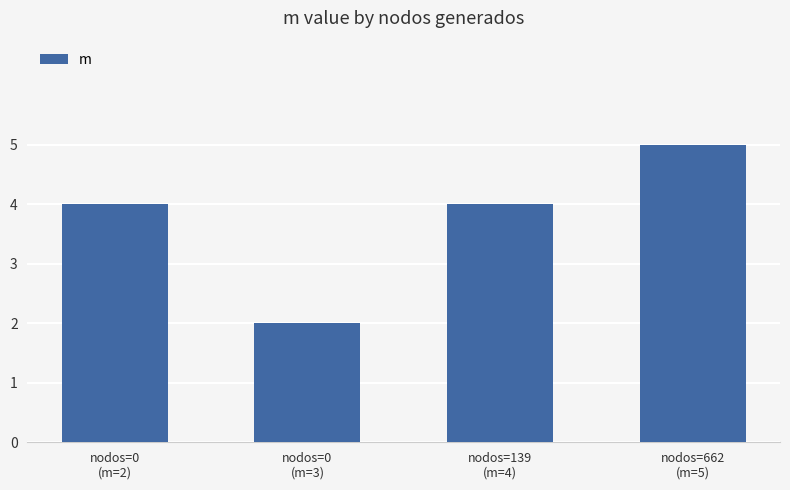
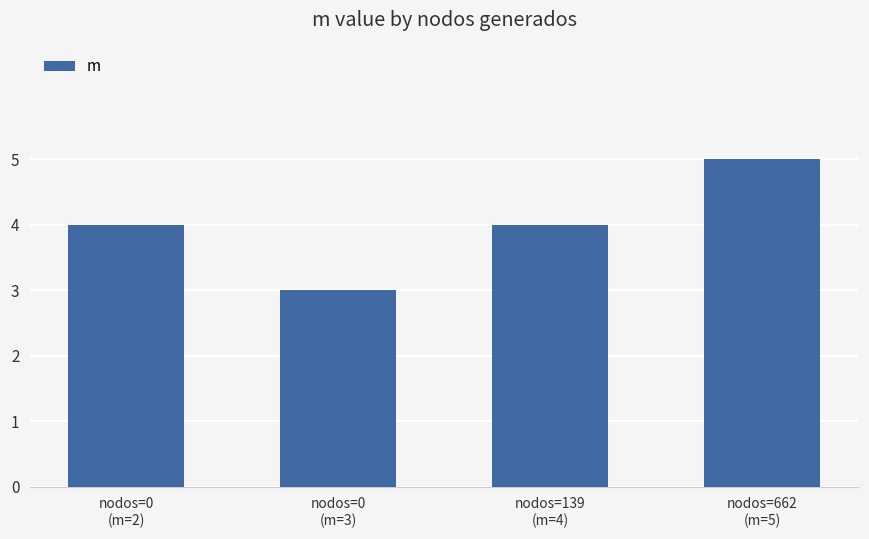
nodos=0 (m=3): 2 -> 3
